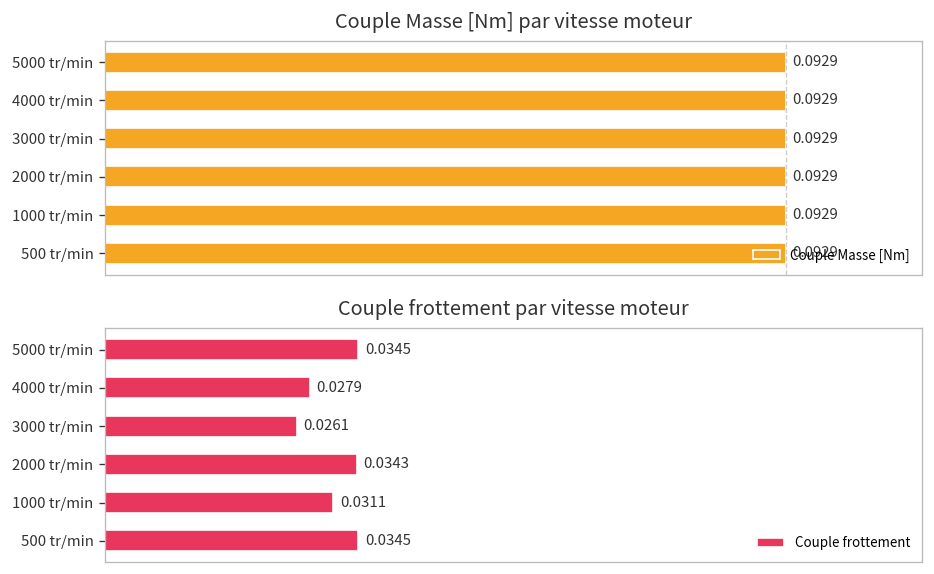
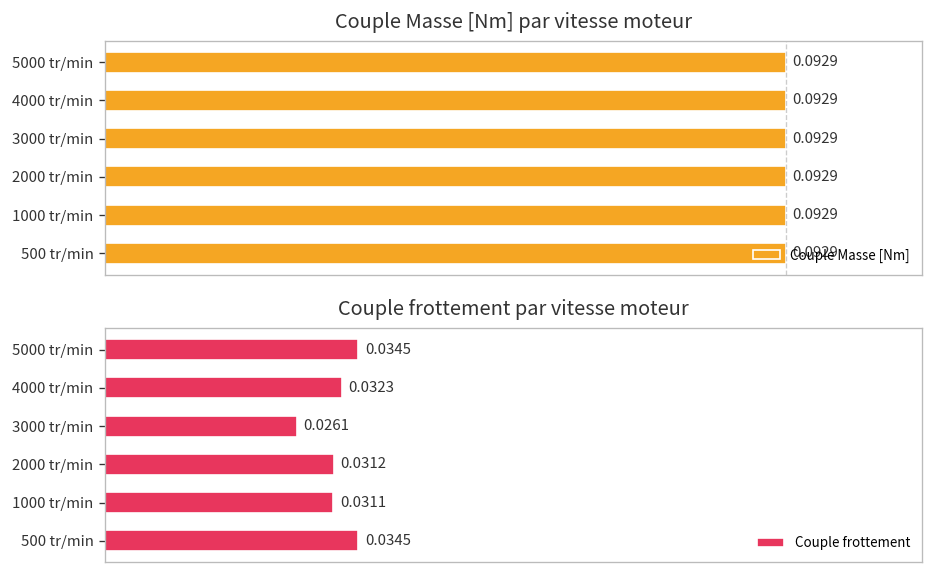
Couple frottement par vitesse moteur, 4000 tr/min: 0.0279 -> 0.0323
Couple frottement par vitesse moteur, 2000 tr/min: 0.0343 -> 0.0312
